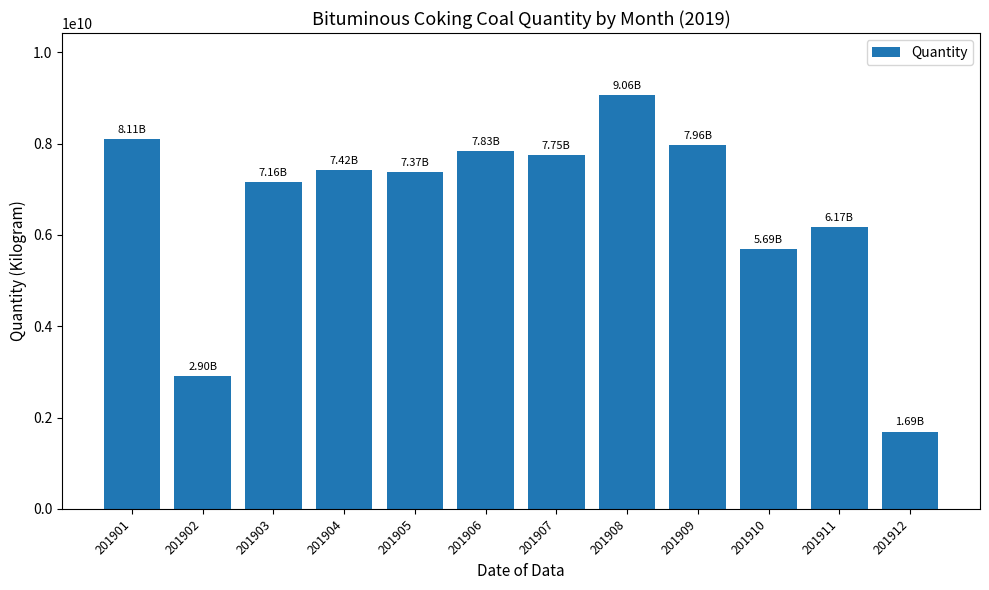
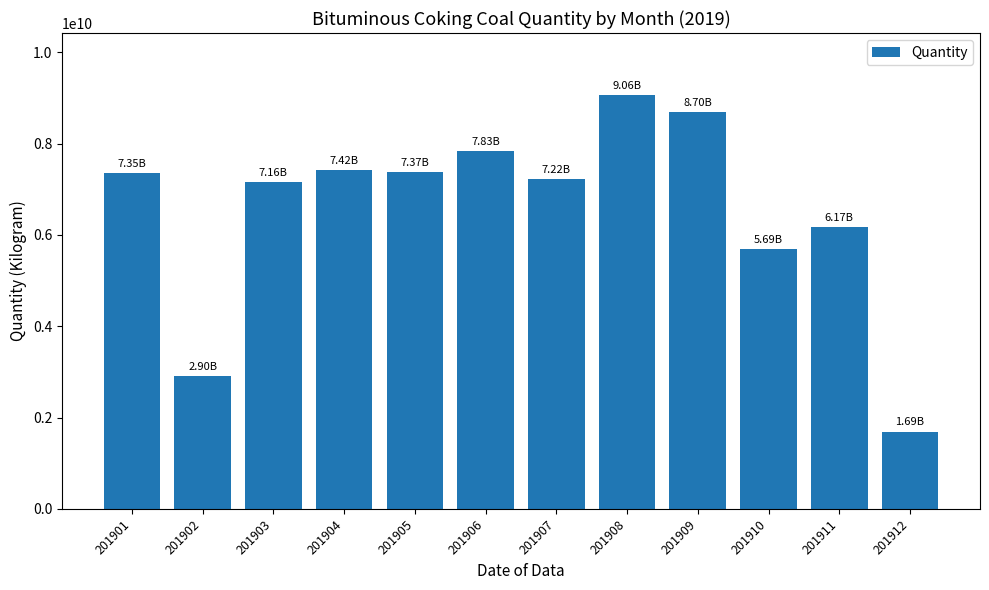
201901: 8.11B -> 7.35B
201907: 7.75B -> 7.22B
201909: 7.96B -> 8.70B
